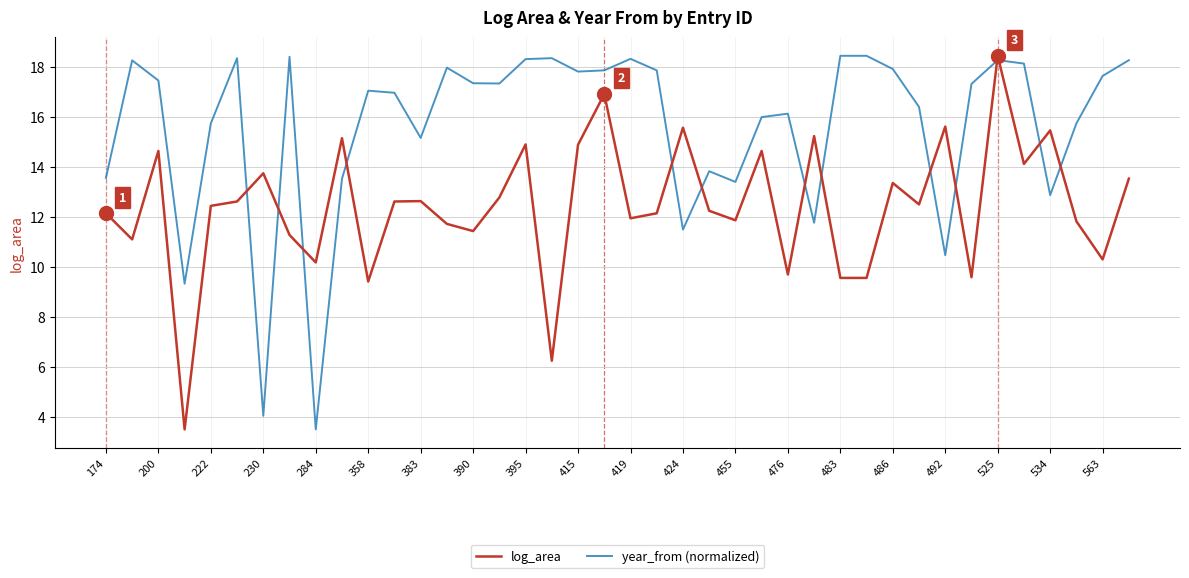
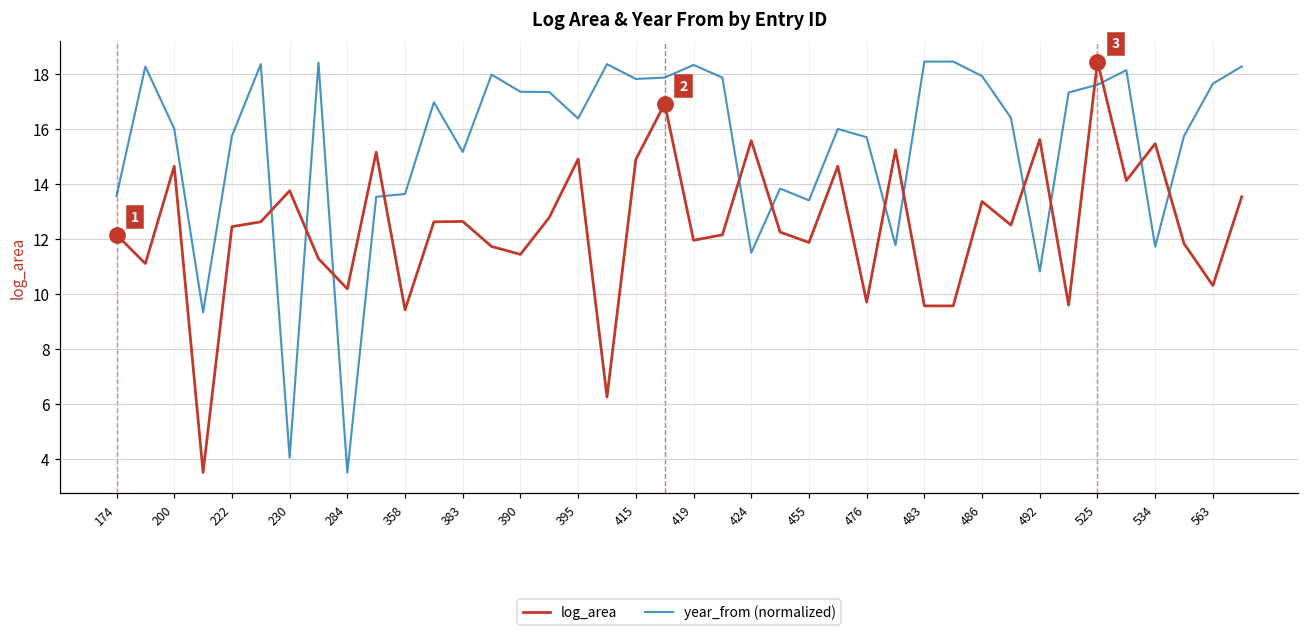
year_from (normalized), 200: 17.5 -> 16.0
year_from (normalized), 358: 17.1 -> 13.6
year_from (normalized), 395: 18.3 -> 16.4
year_from (normalized), 476: 16.1 -> 15.7
year_from (normalized), 492: 10.5 -> 10.8
year_from (normalized), 525: 18.3 -> 17.6
year_from (normalized), 534: 12.9 -> 11.7
